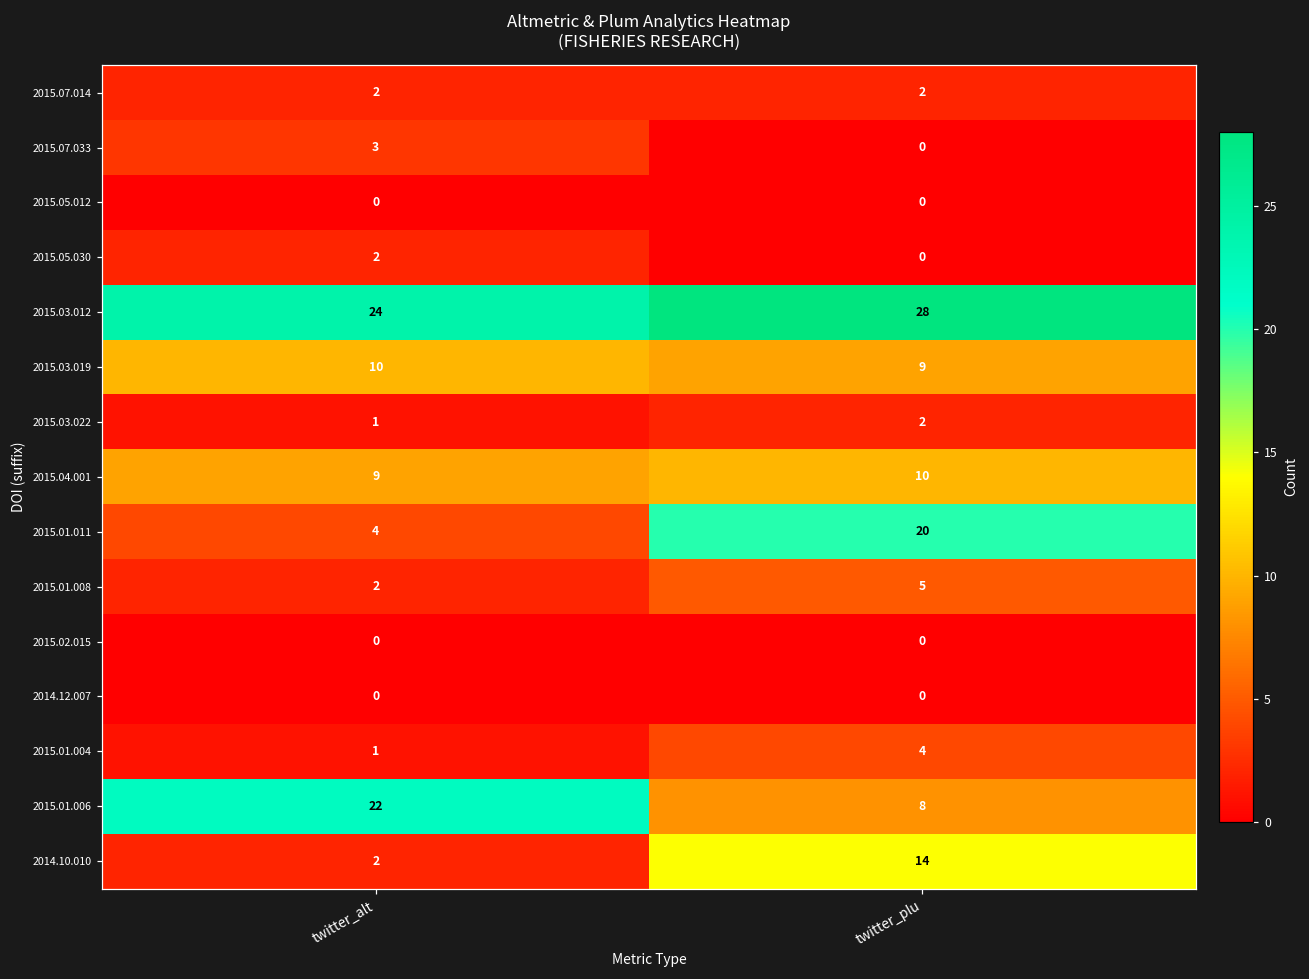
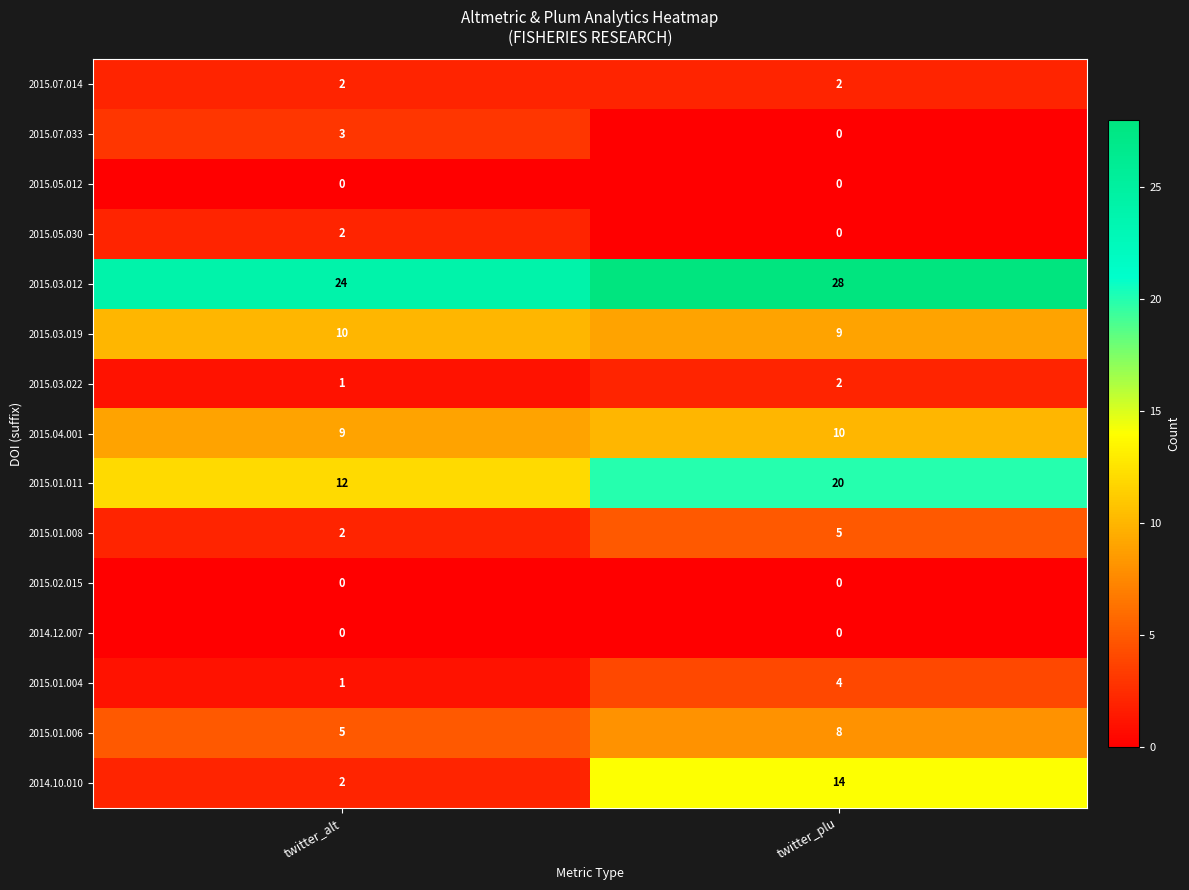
2015.01.011, twitter_alt: 4 -> 12
2015.01.006, twitter_alt: 22 -> 5
